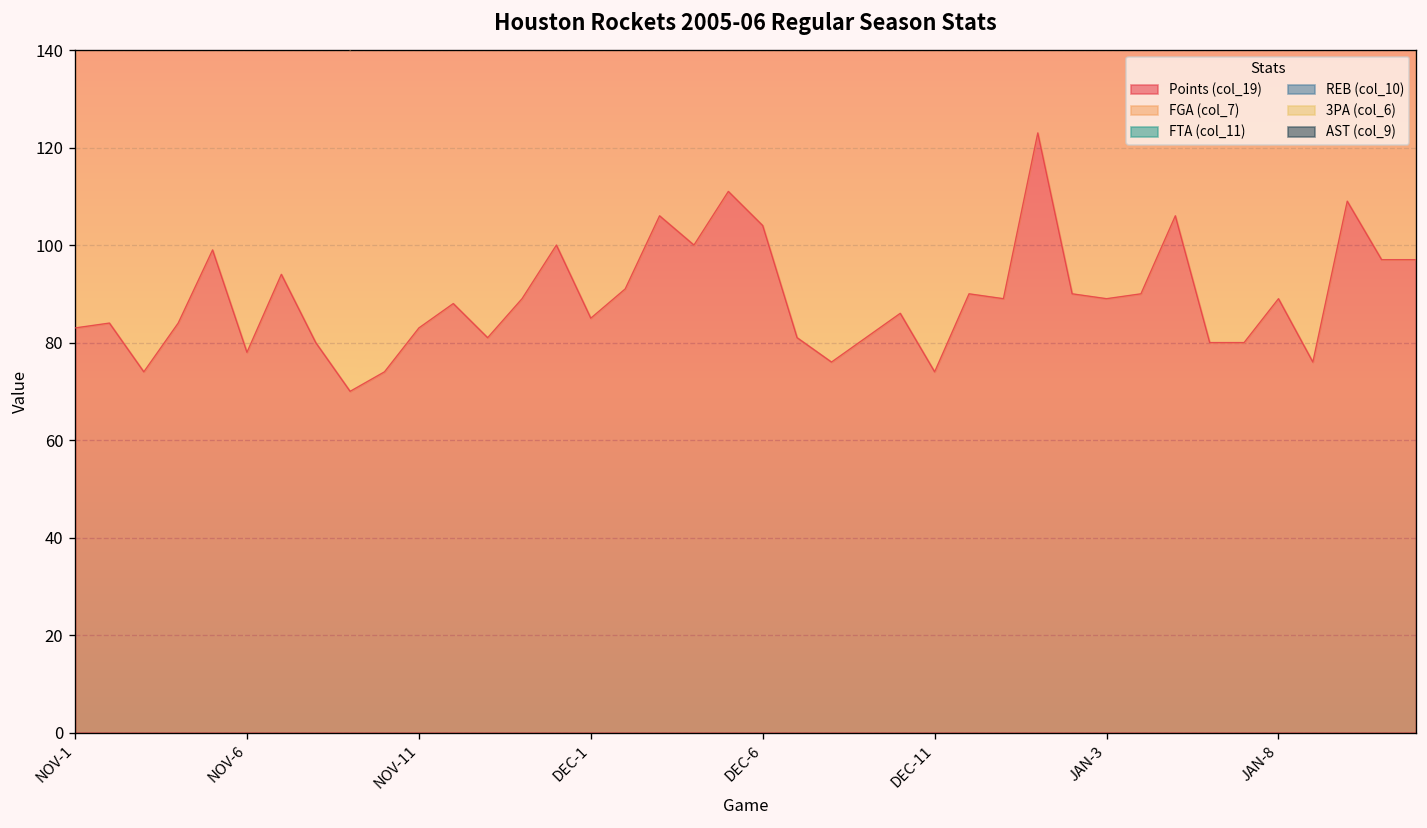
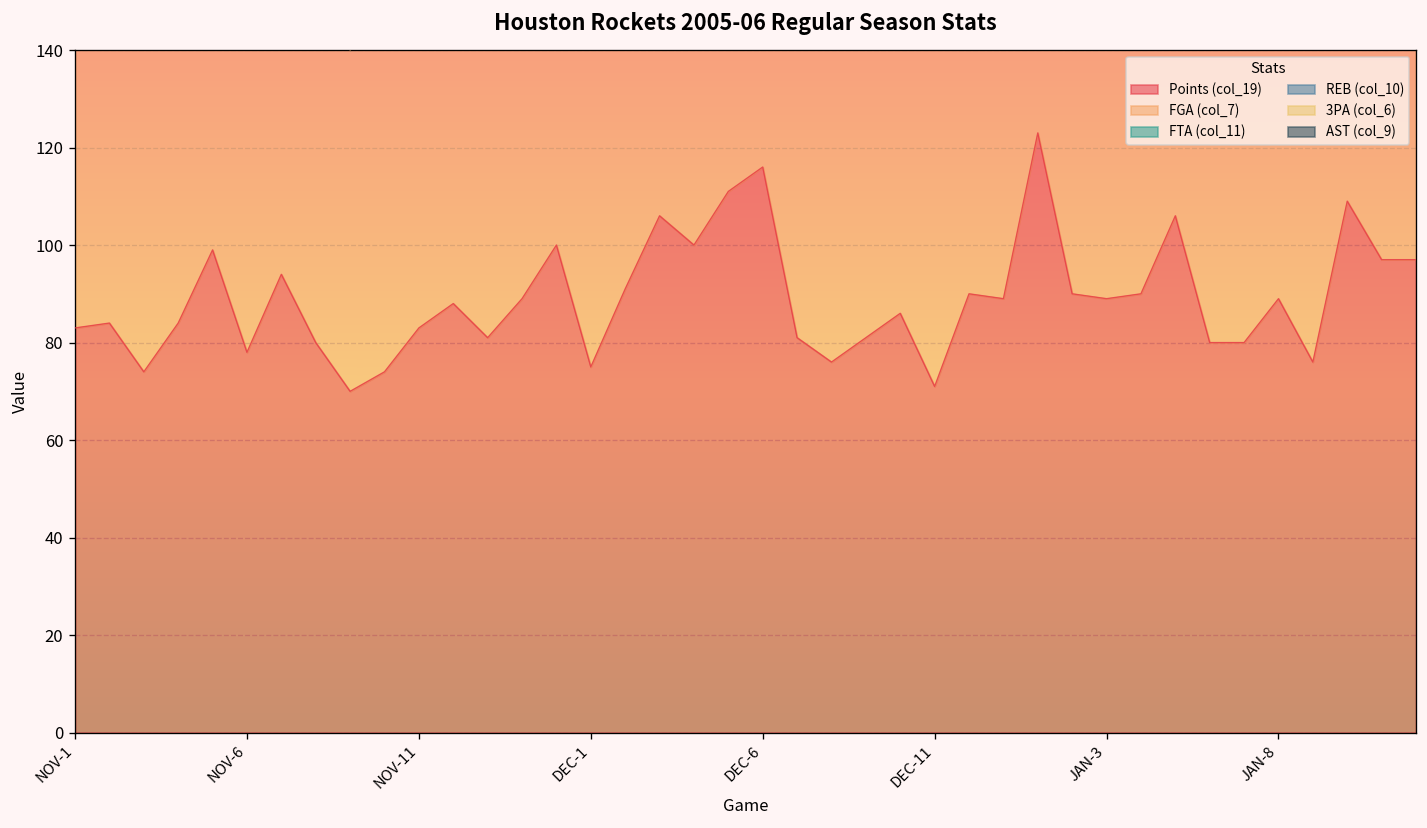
Points (col_19), DEC-1: 85 -> 75
Points (col_19), DEC-6: 104 -> 116
Points (col_19), DEC-11: 74 -> 71
